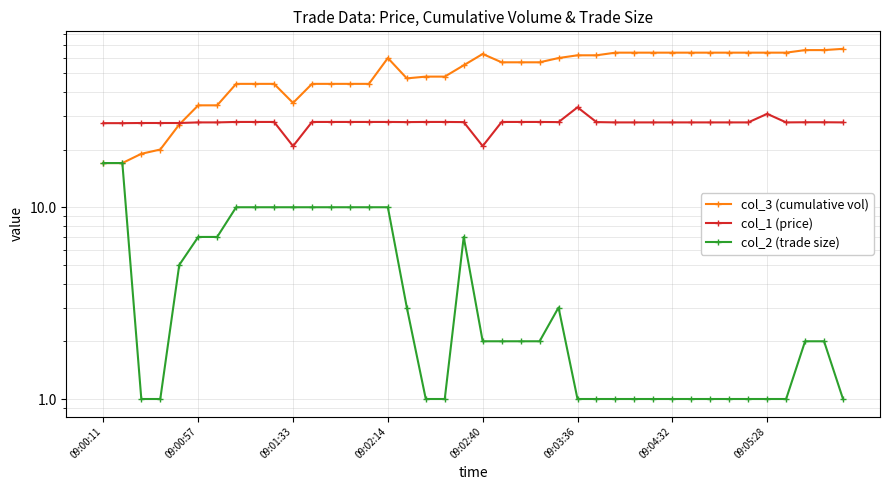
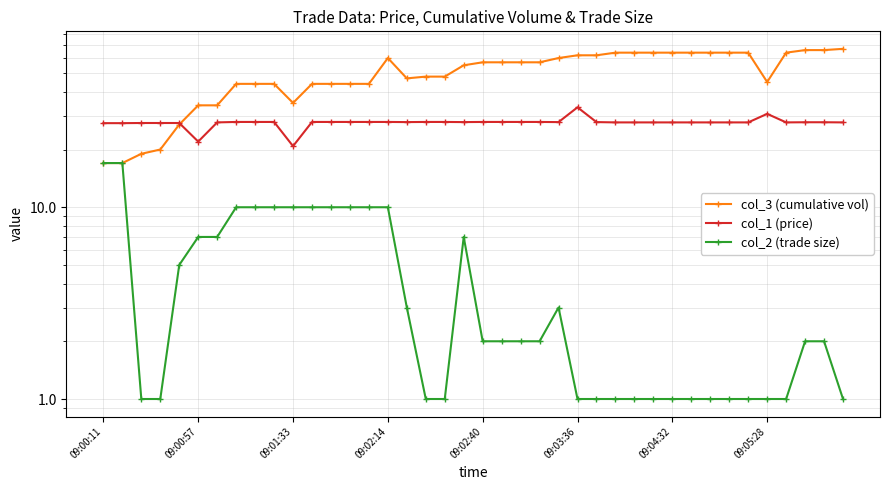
col_1 (price), 09:00:57: 28 -> 22
col_3 (cumulative vol), 09:02:40: 63 -> 57
col_1 (price), 09:02:40: 21 -> 28
col_3 (cumulative vol), 09:05:28: 64 -> 45
